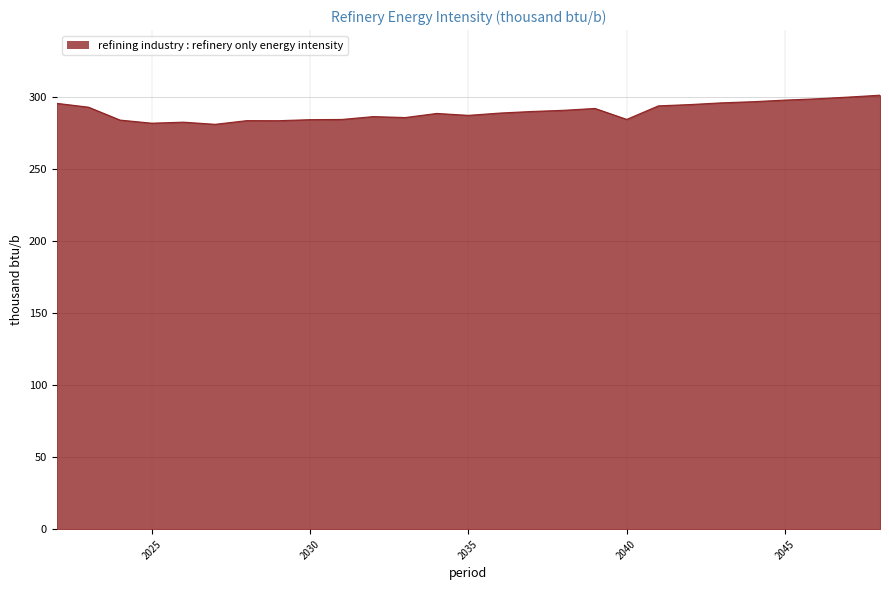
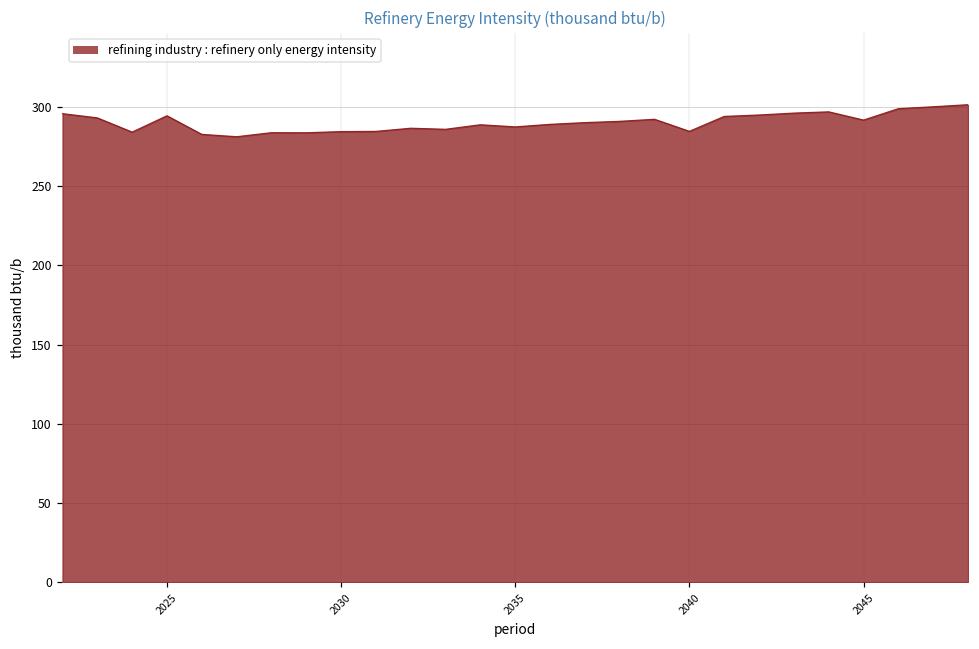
2025: 282 -> 295
2045: 298 -> 292
